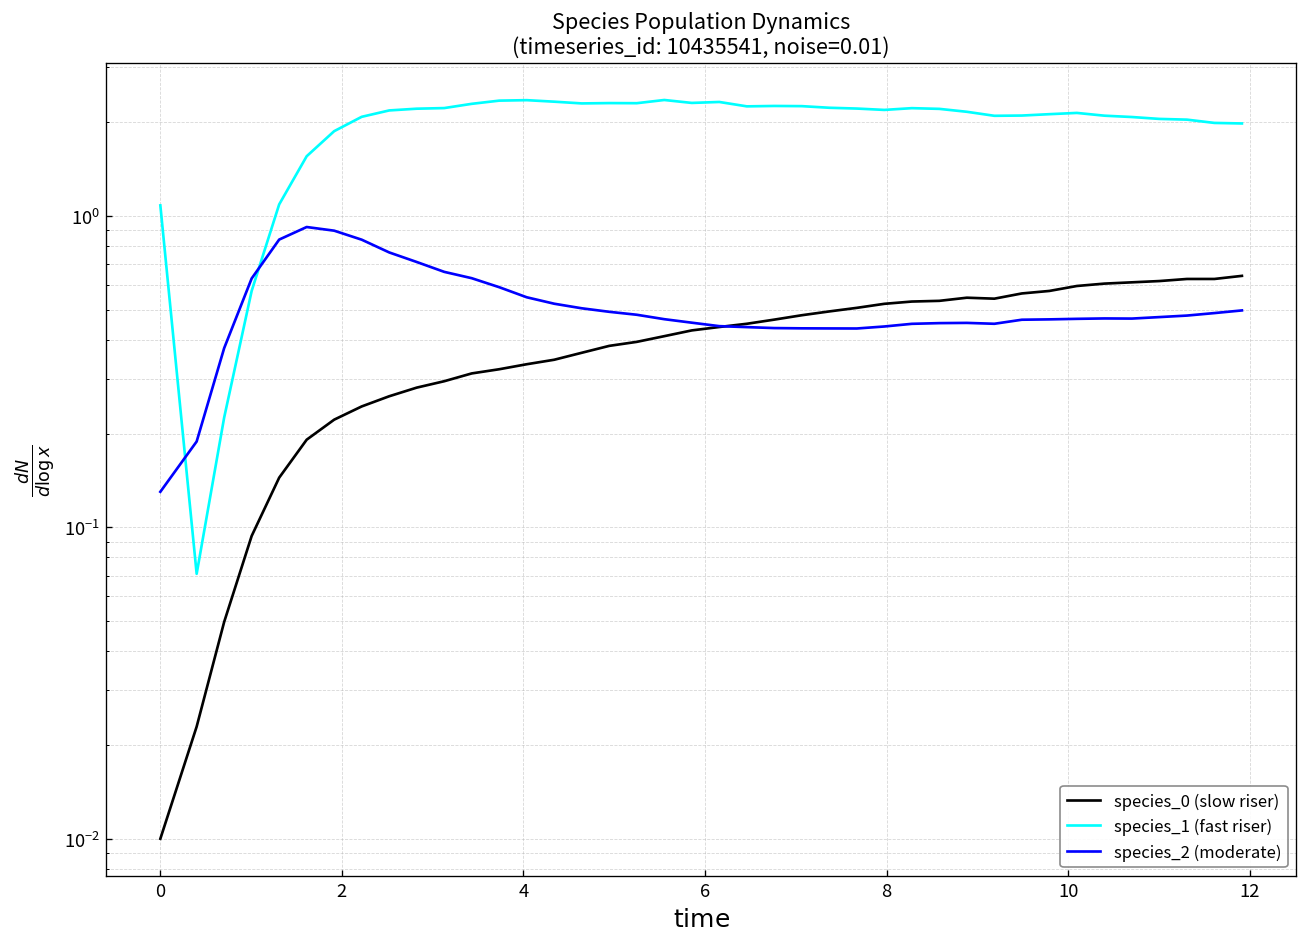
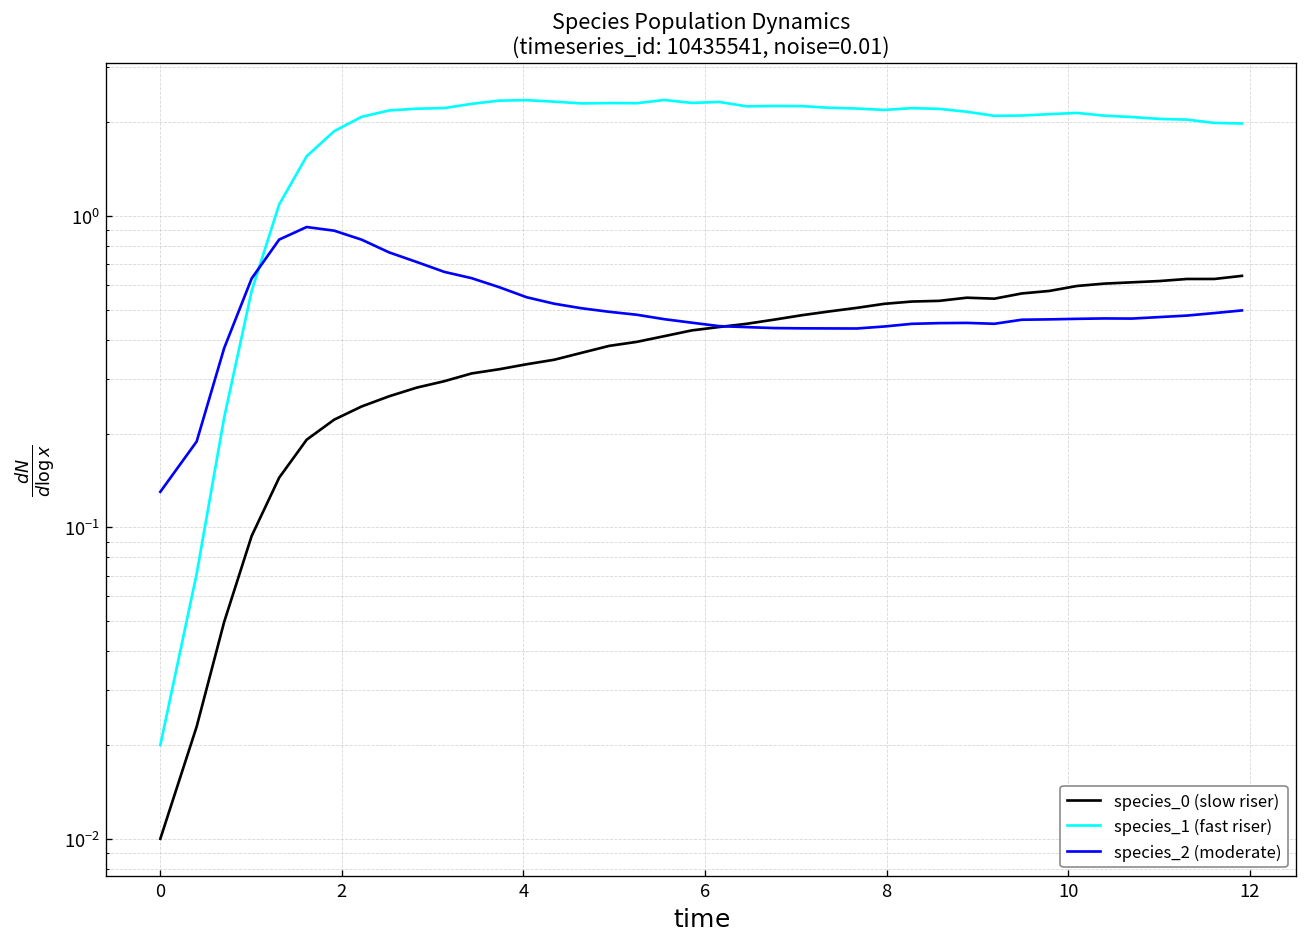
species_1 (fast riser), 0: 1.08 -> 0.02
